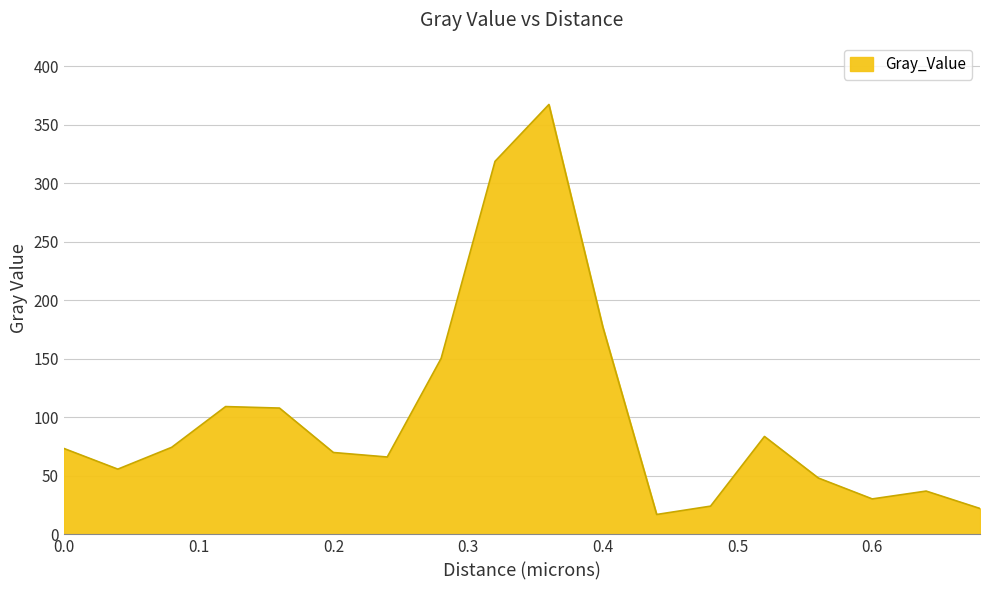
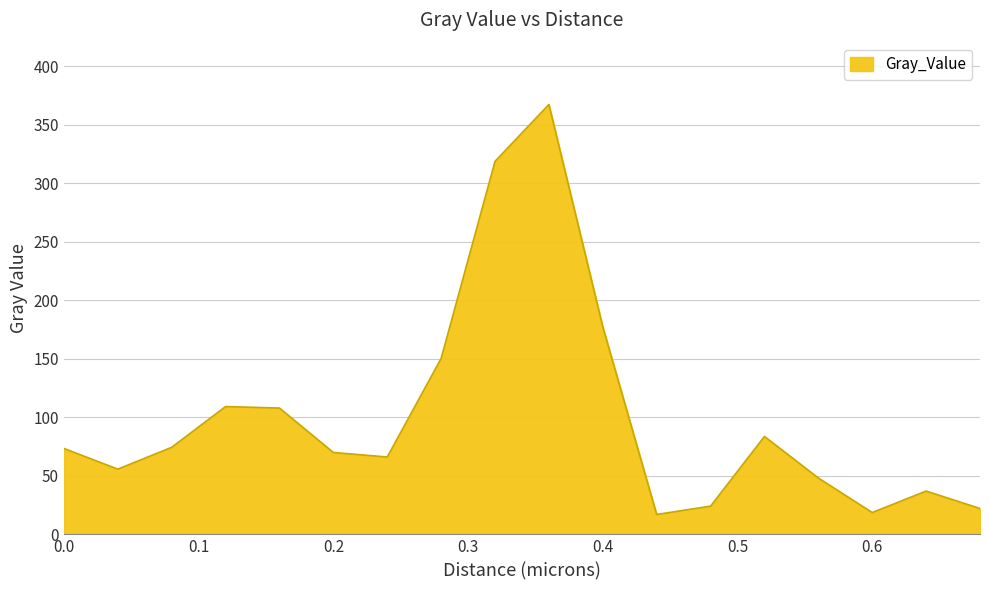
0.6: 30 -> 19
